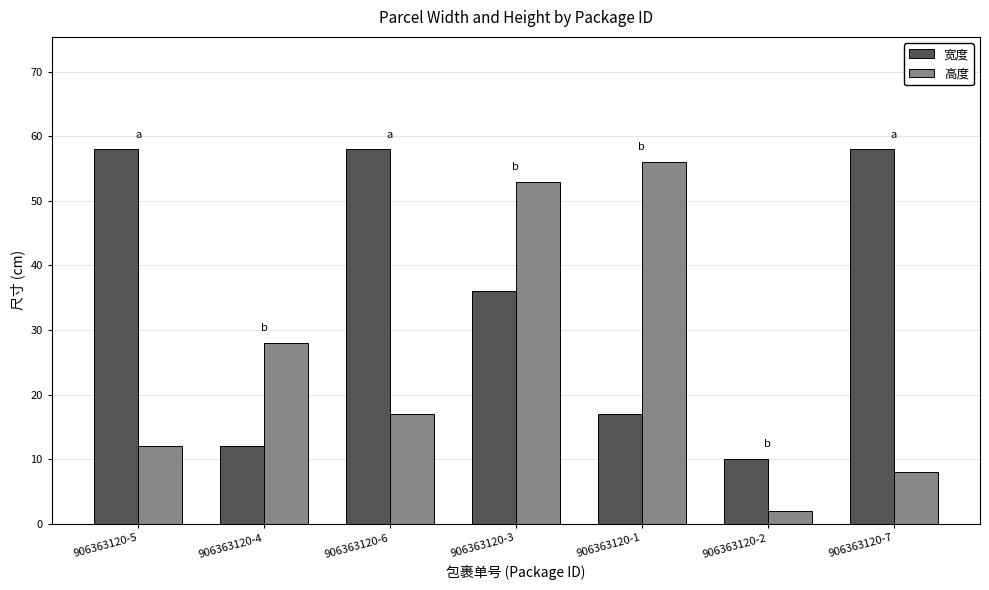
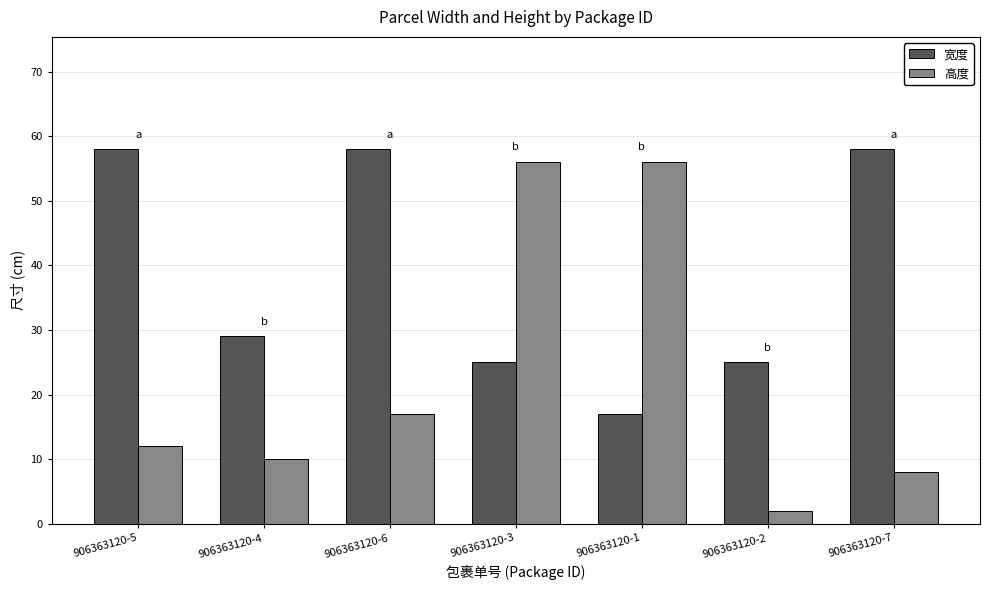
宽度, 906363120-4: 12 -> 29
高度, 906363120-4: 28 -> 10
宽度, 906363120-3: 36 -> 25
高度, 906363120-3: 53 -> 56
宽度, 906363120-2: 10 -> 25
